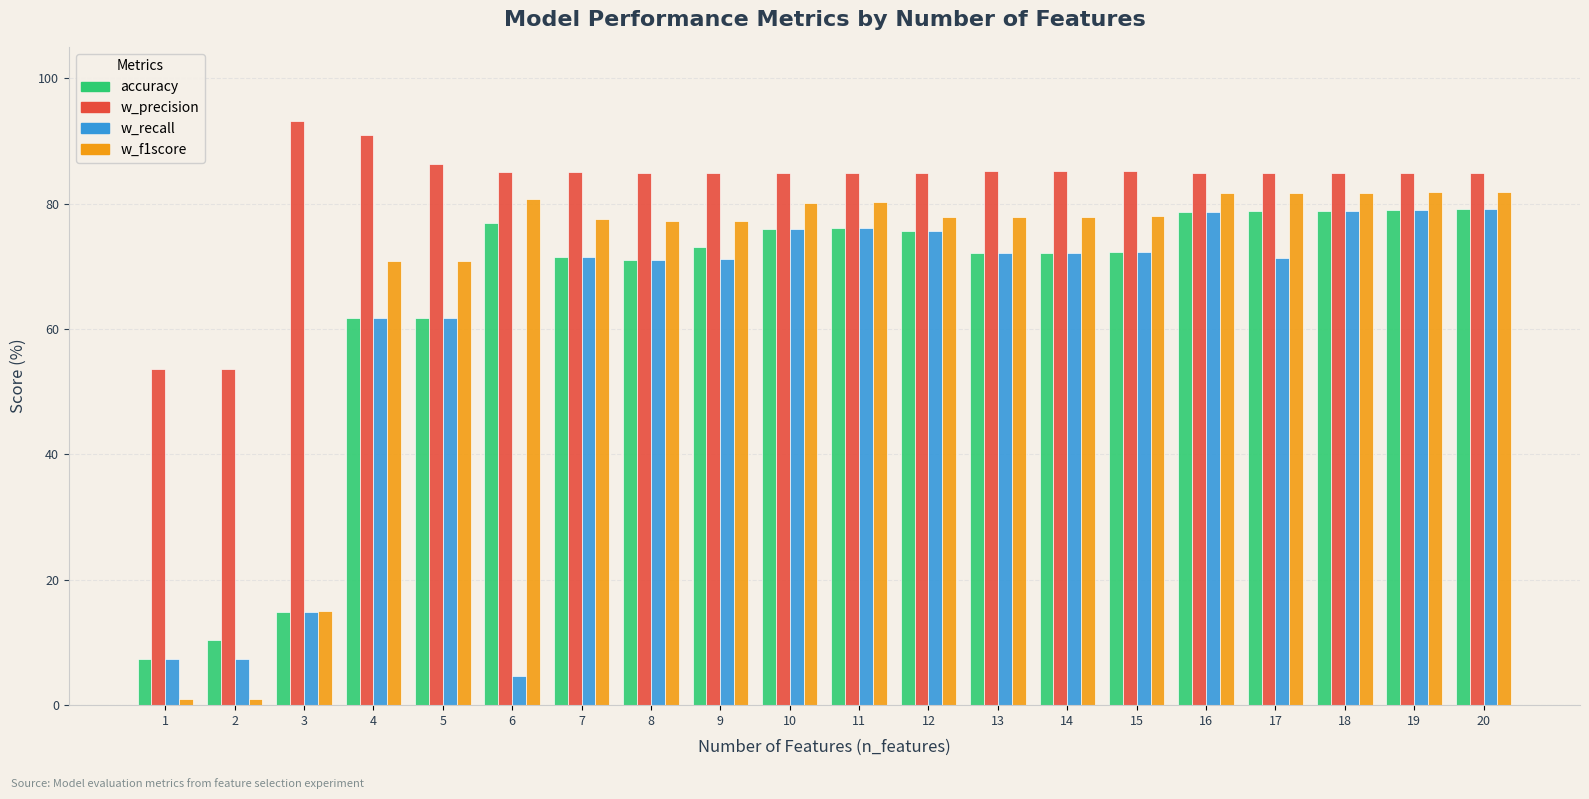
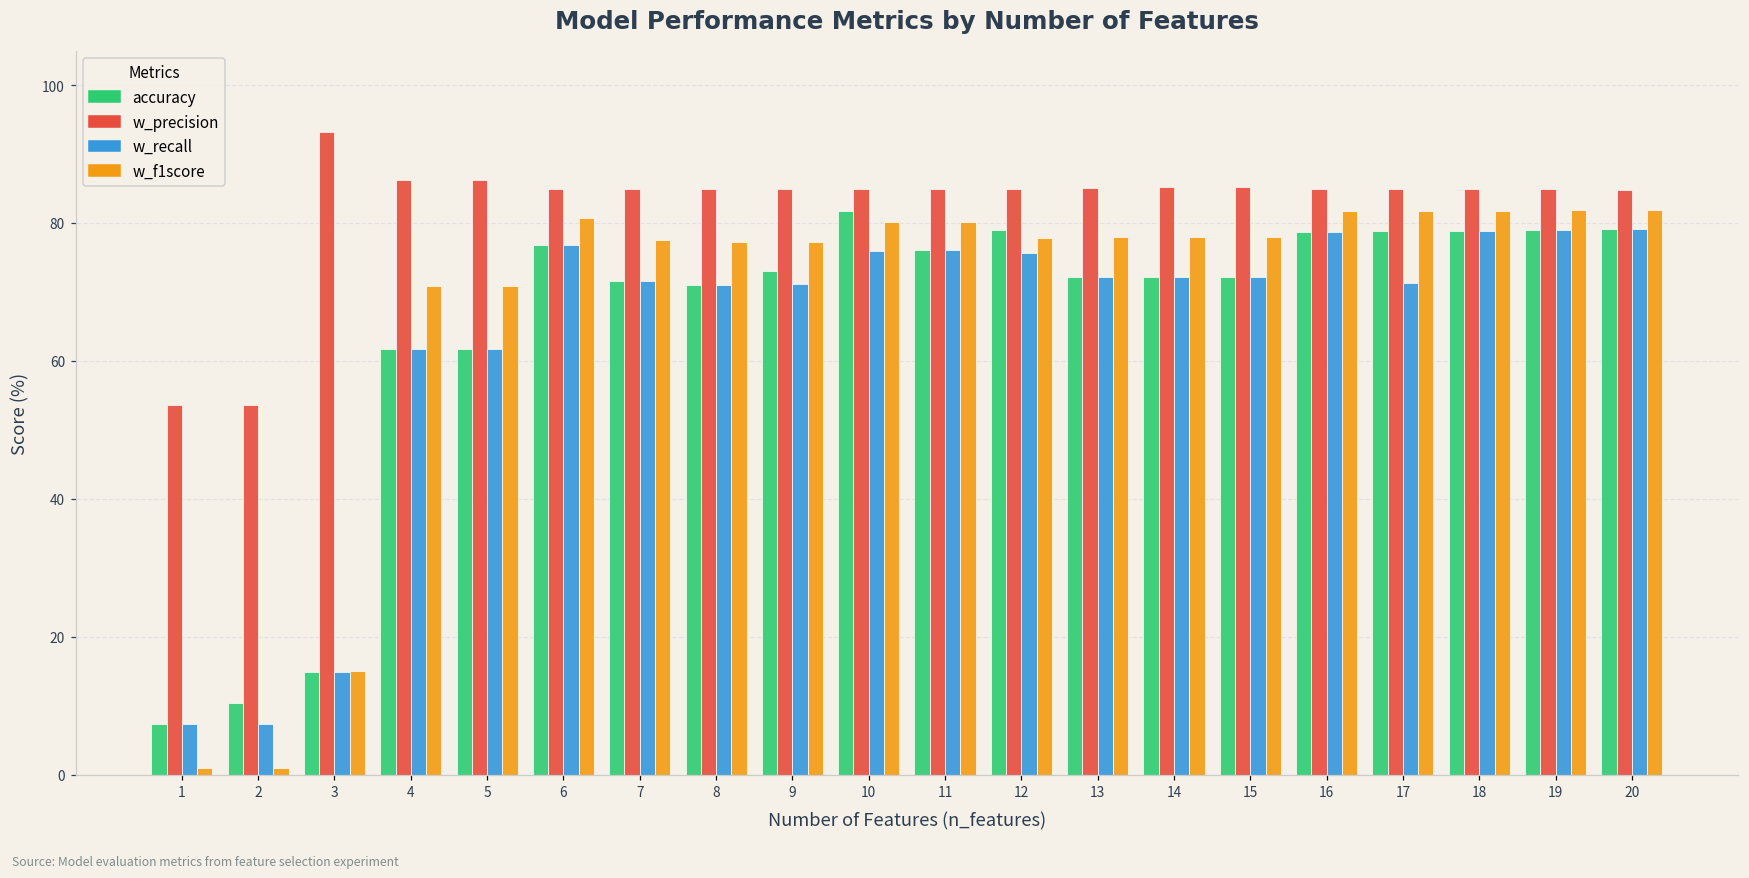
w_precision, 4: 91 -> 86
w_recall, 6: 5 -> 77
accuracy, 10: 76 -> 82
accuracy, 12: 76 -> 79
